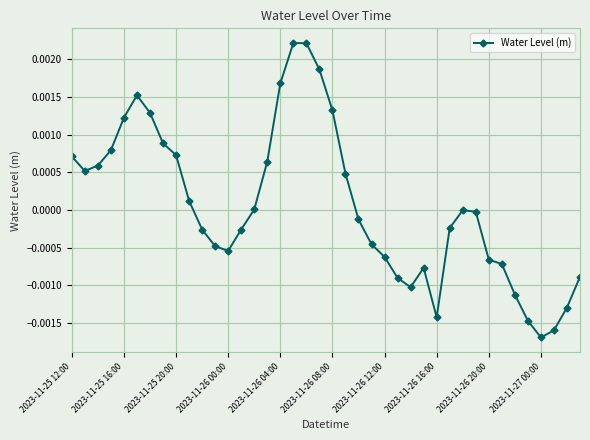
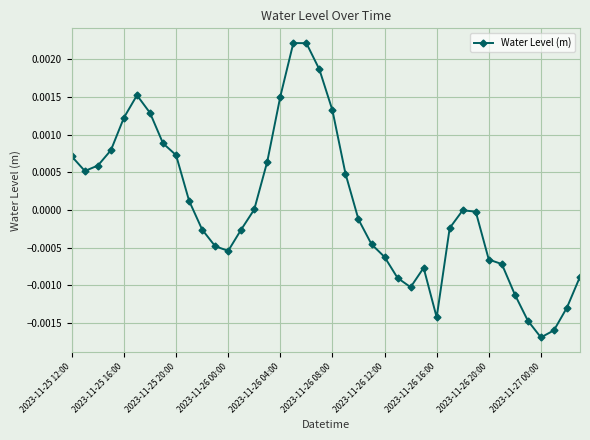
2023-11-26 04:00: 0.0017 -> 0.0015
